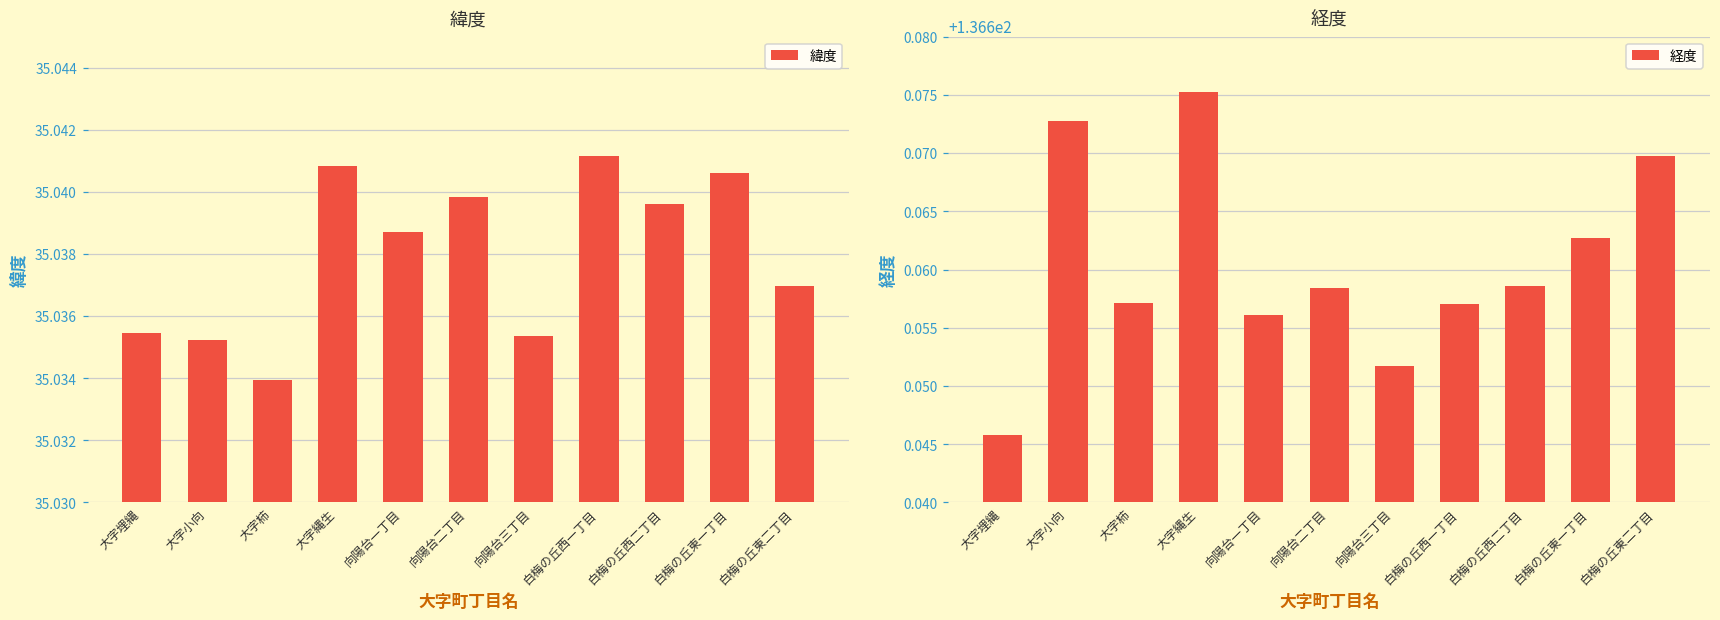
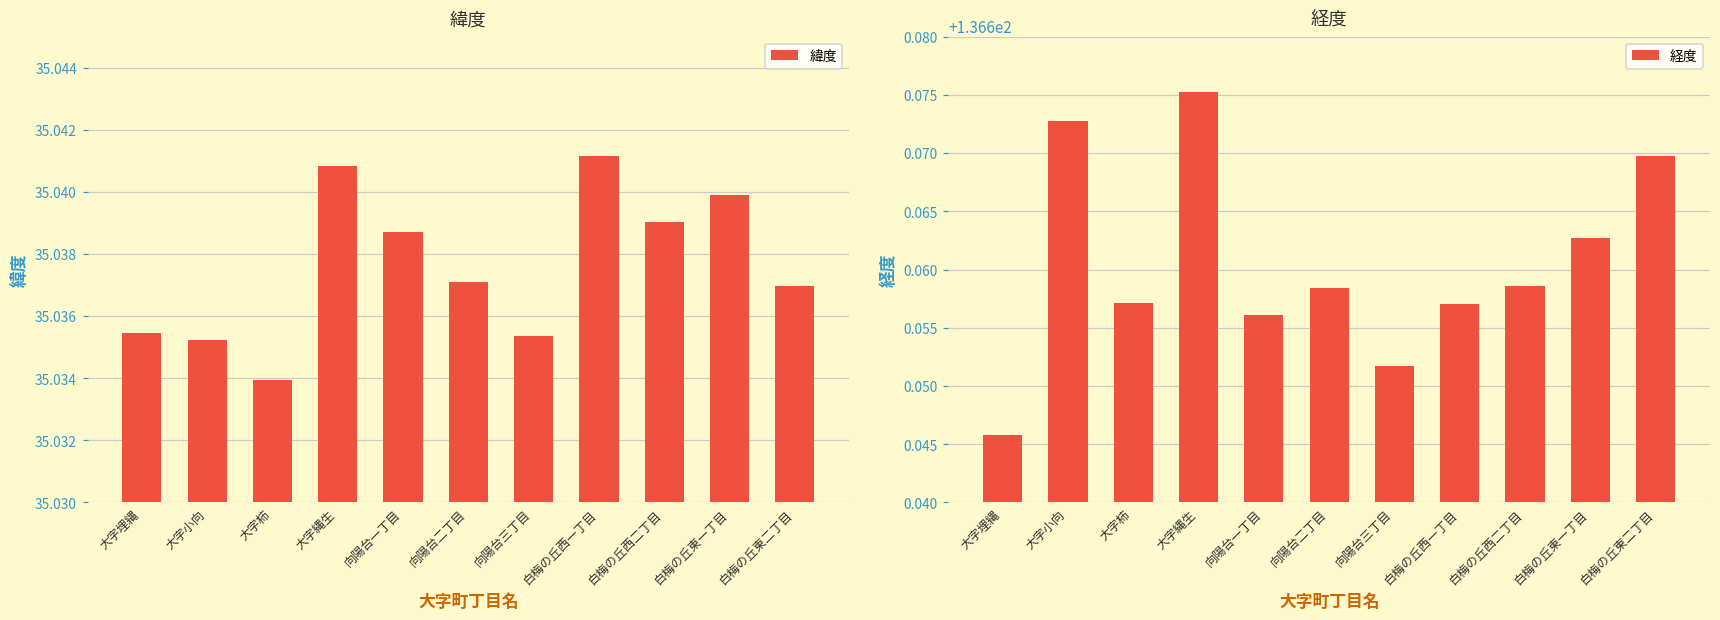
緯度, 向陽台二丁目: 35.0398 -> 35.0371
緯度, 白梅の丘西二丁目: 35.0396 -> 35.0390
緯度, 白梅の丘東一丁目: 35.0406 -> 35.0399
